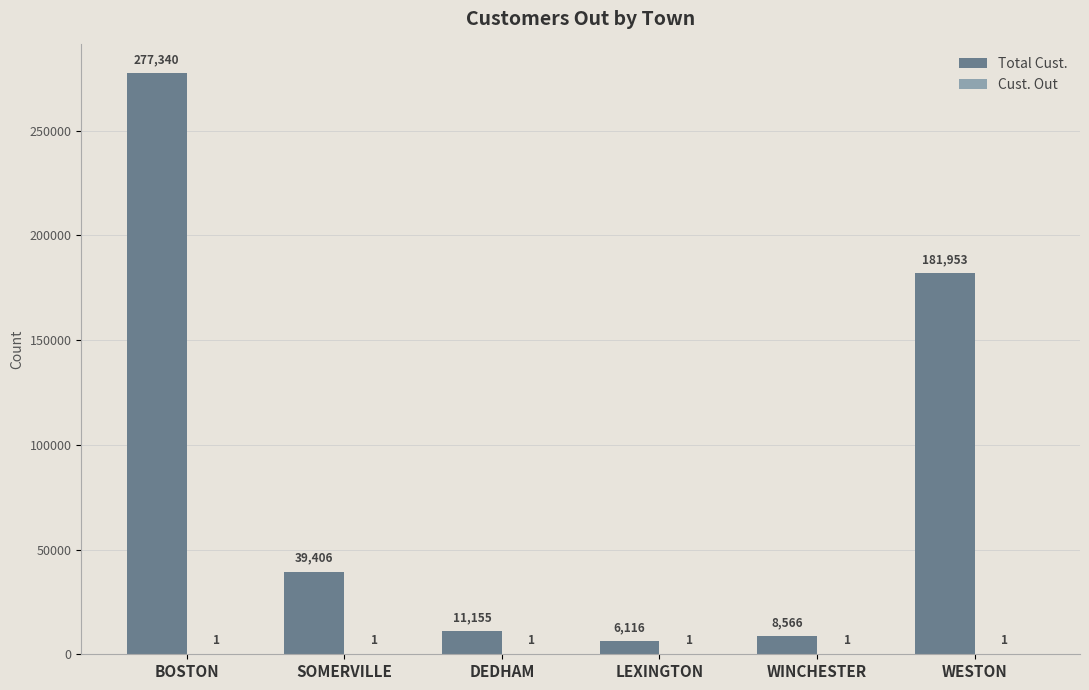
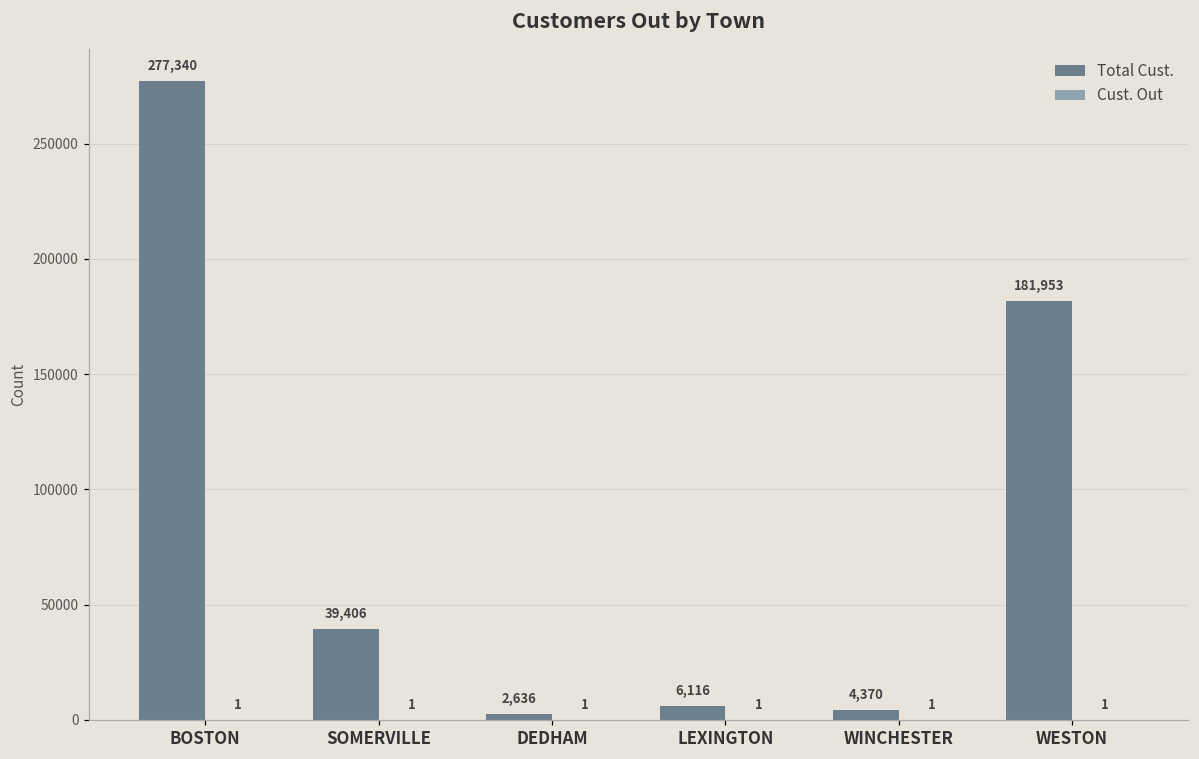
Total Cust., DEDHAM: 11,155 -> 2,636
Total Cust., WINCHESTER: 8,566 -> 4,370
